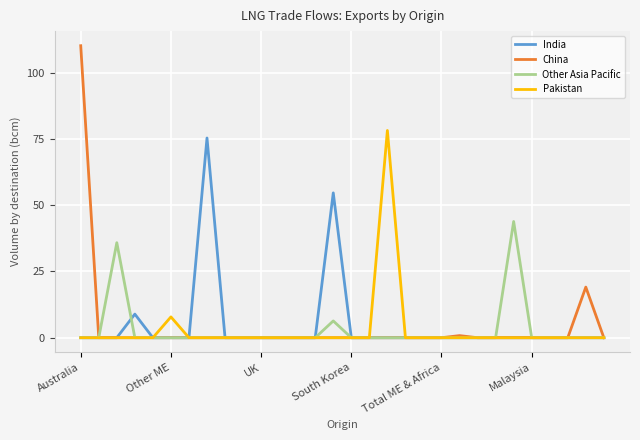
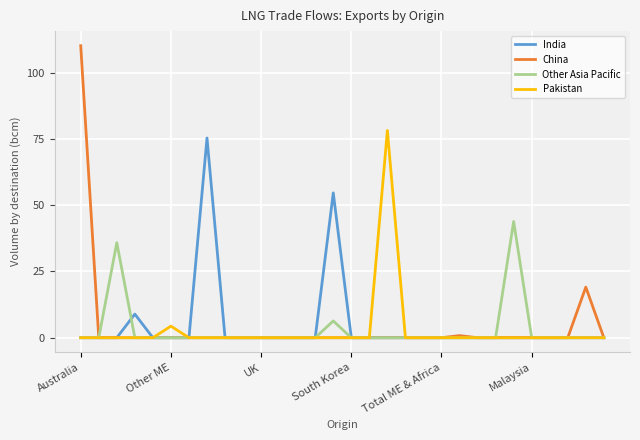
Pakistan, Other ME: 8 -> 4
